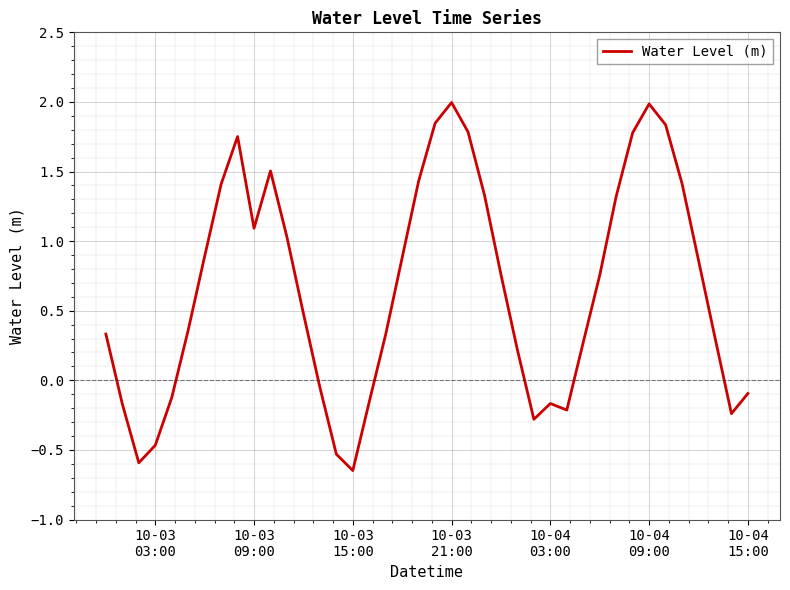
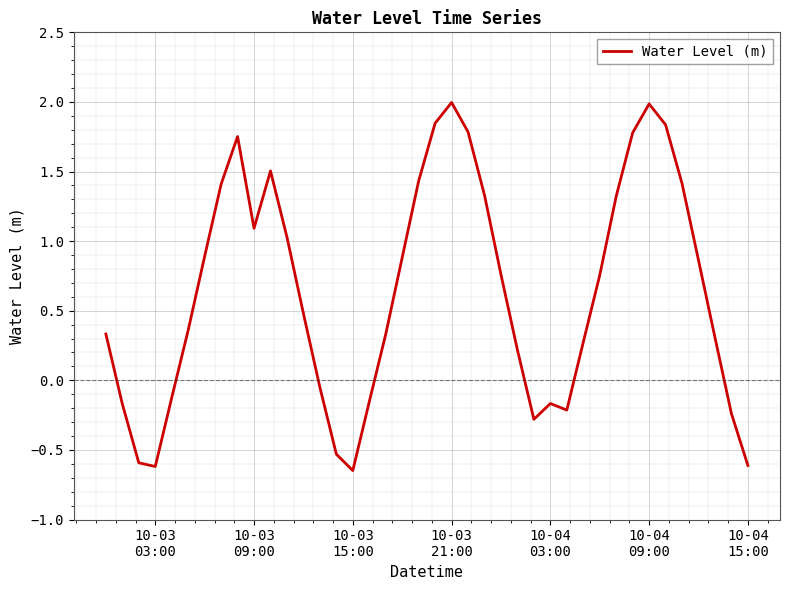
10-03 03:00: -0.47 -> -0.62
10-04 15:00: -0.09 -> -0.61
